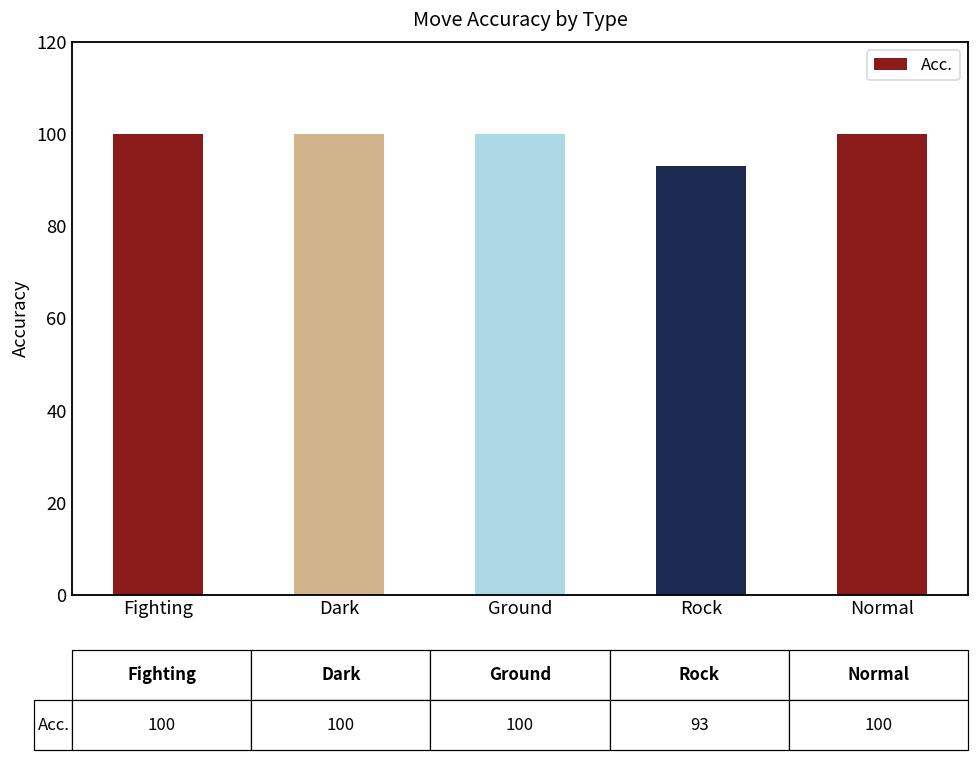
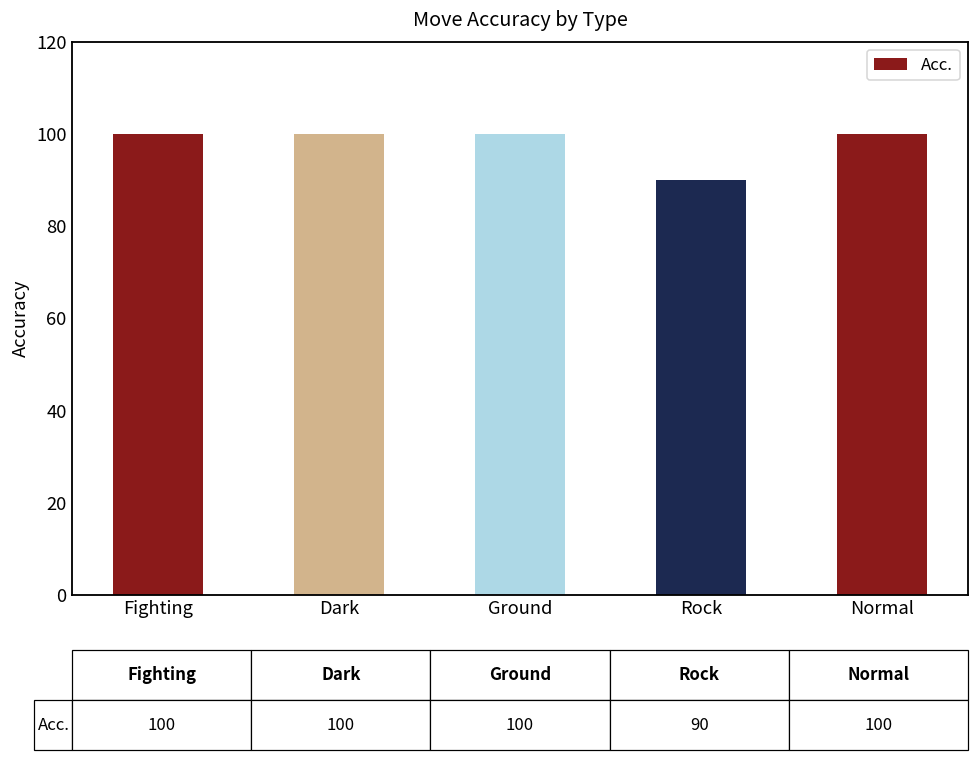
Rock: 93 -> 90
